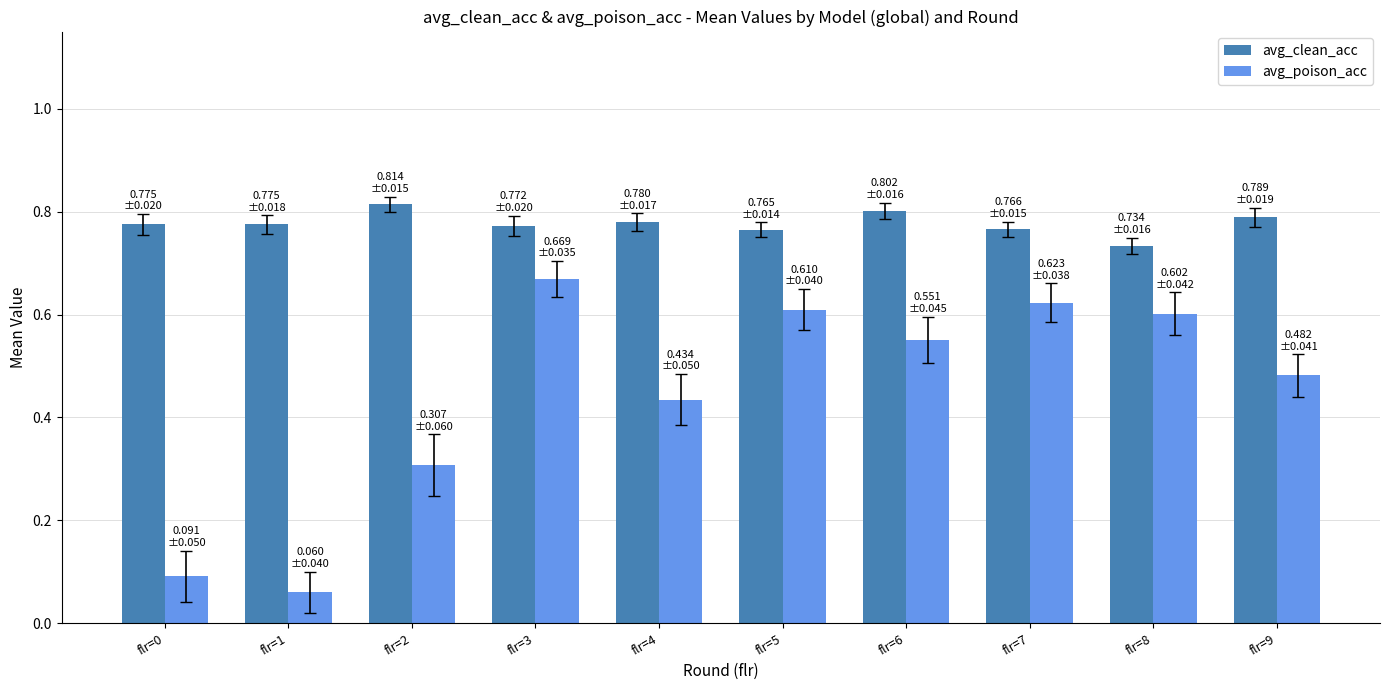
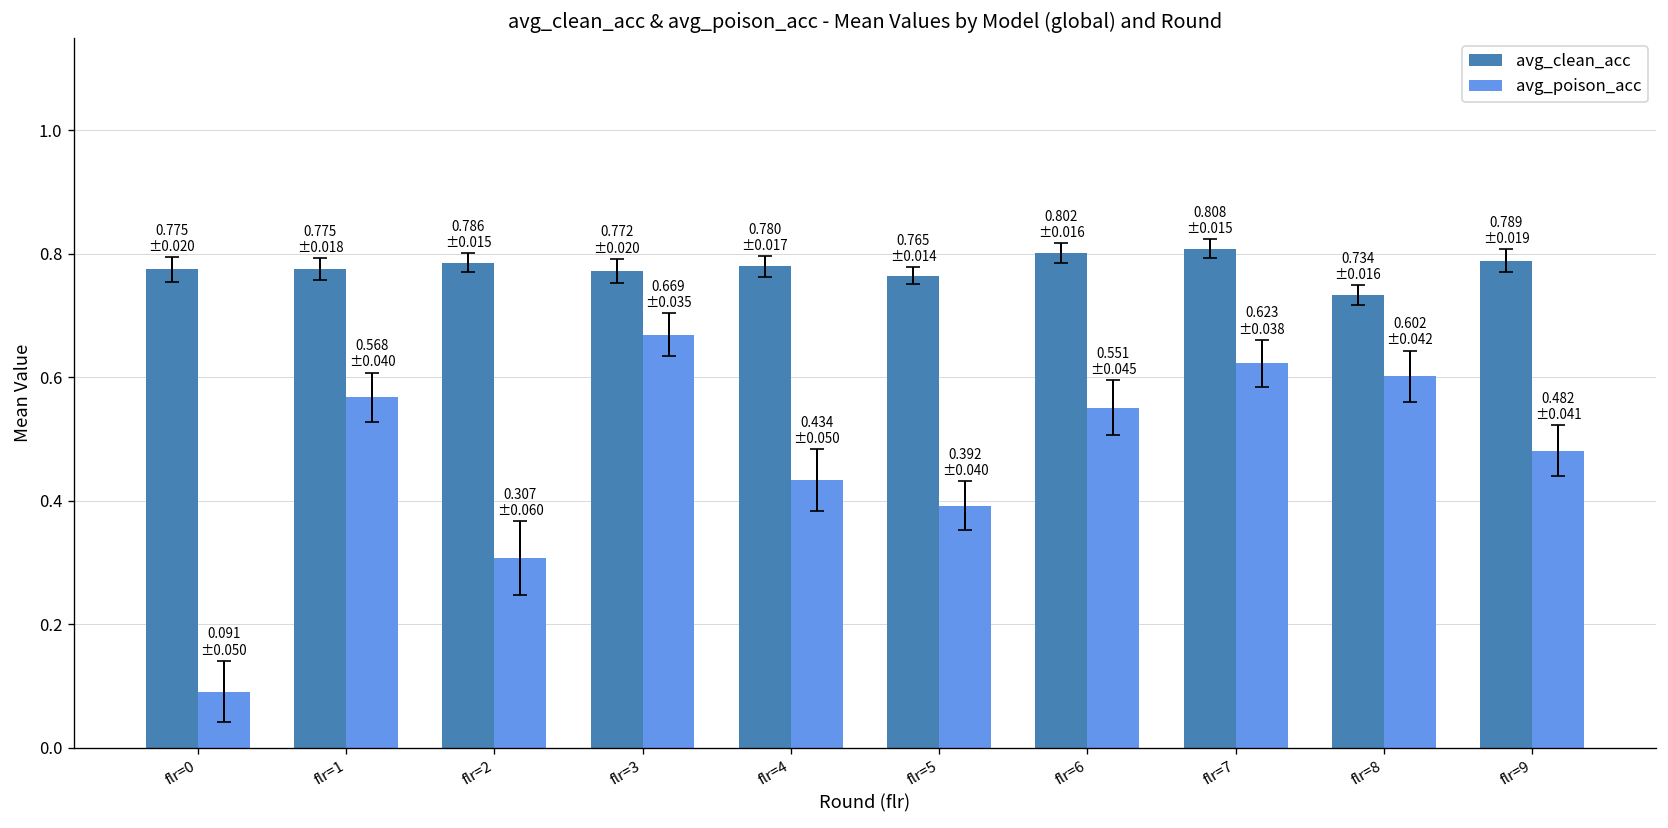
avg_poison_acc, flr=1: 0.060 -> 0.568
avg_clean_acc, flr=2: 0.814 -> 0.786
avg_poison_acc, flr=5: 0.610 -> 0.392
avg_clean_acc, flr=7: 0.766 -> 0.808
